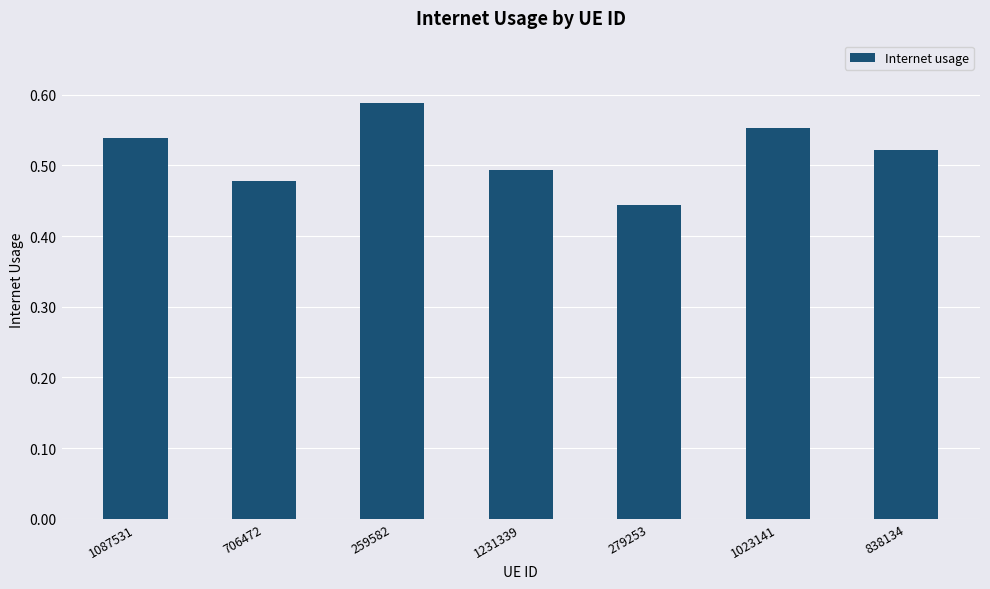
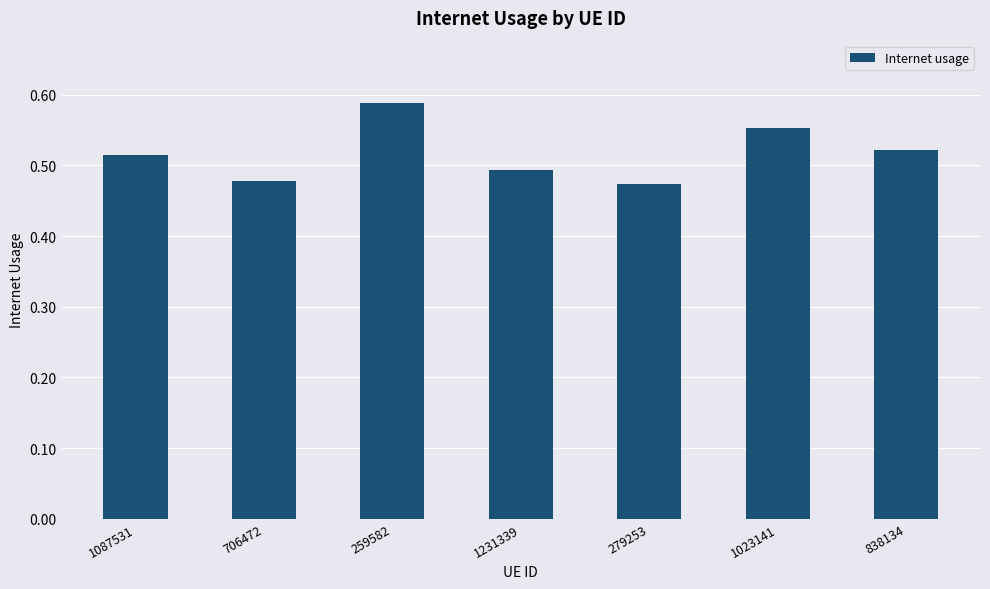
1087531: 0.54 -> 0.51
279253: 0.44 -> 0.47
